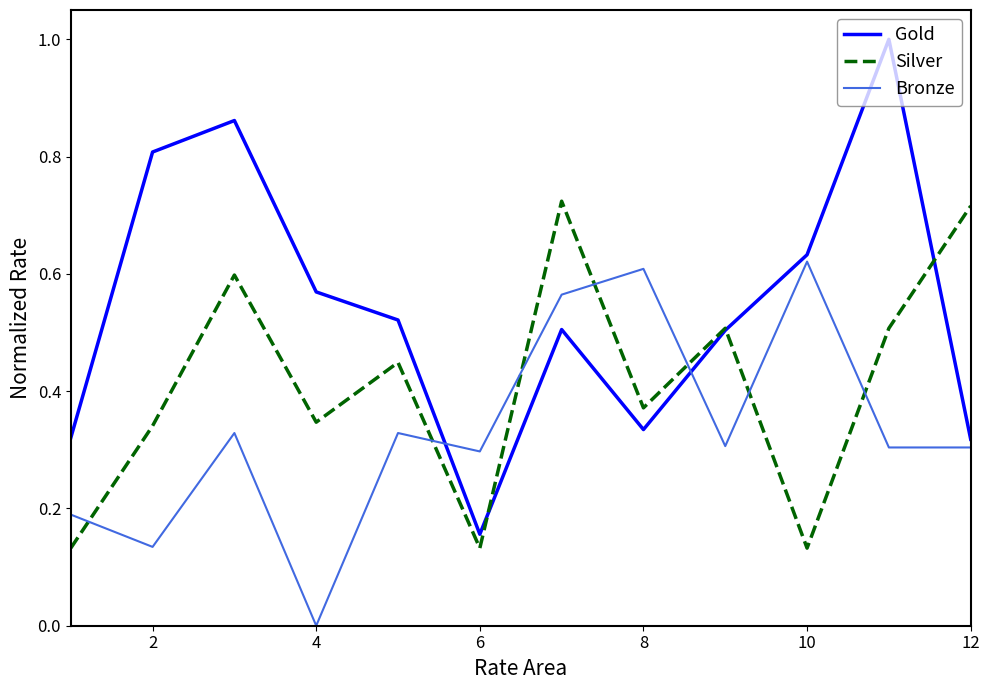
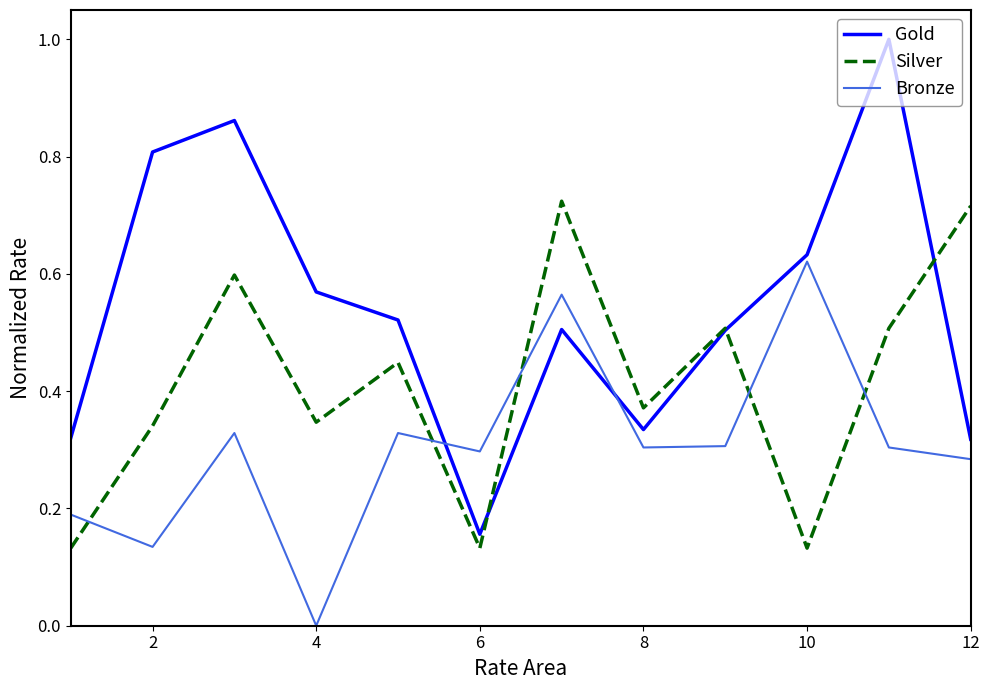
Bronze, 8: 0.61 -> 0.30
Bronze, 12: 0.30 -> 0.28
